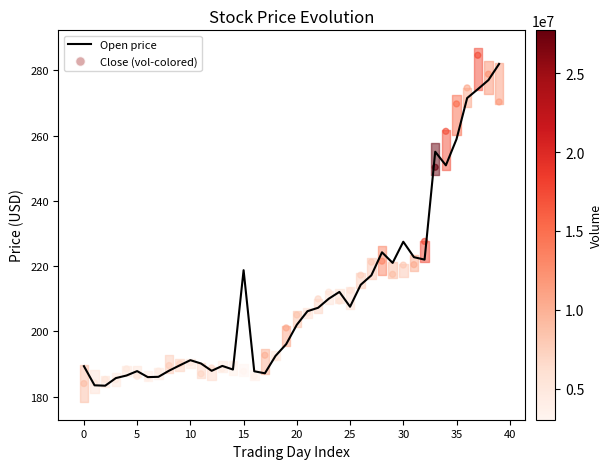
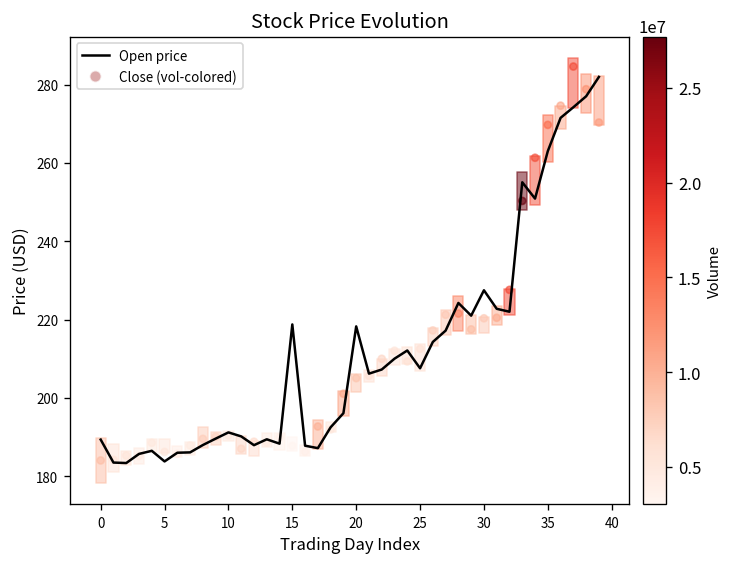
Open price, 5: 188 -> 184
Open price, 20: 202 -> 218
Open price, 35: 259 -> 263
